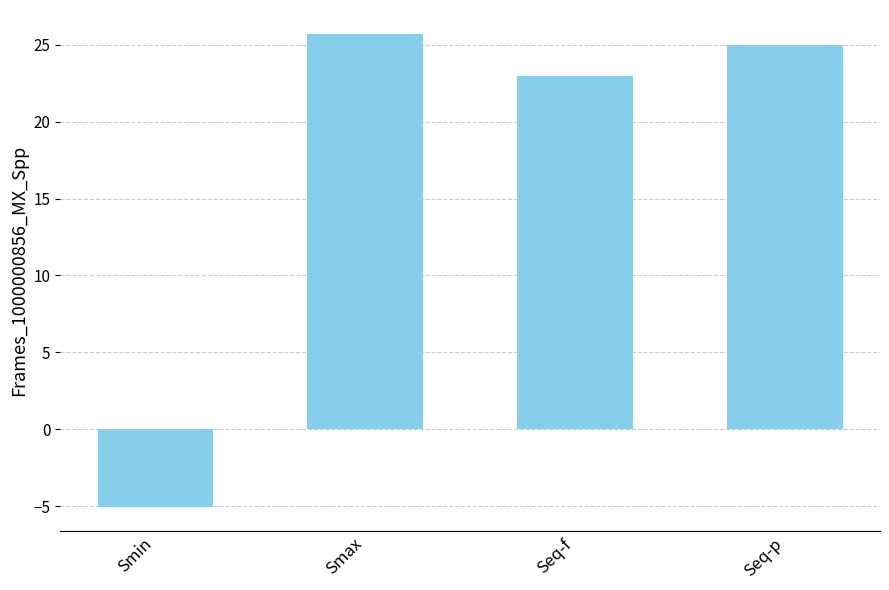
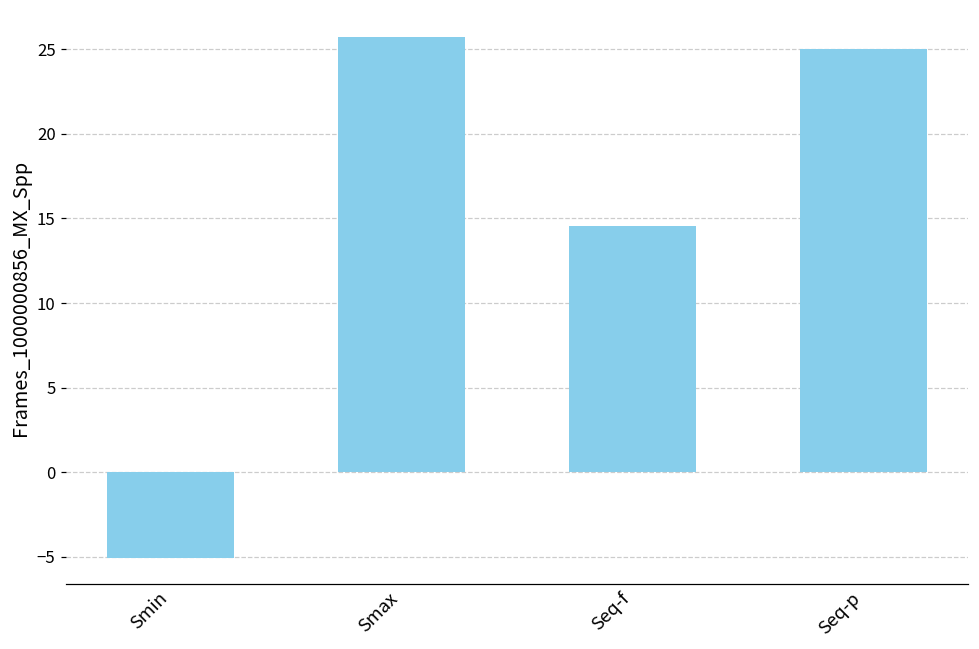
Seq-f: 23.0 -> 14.5
